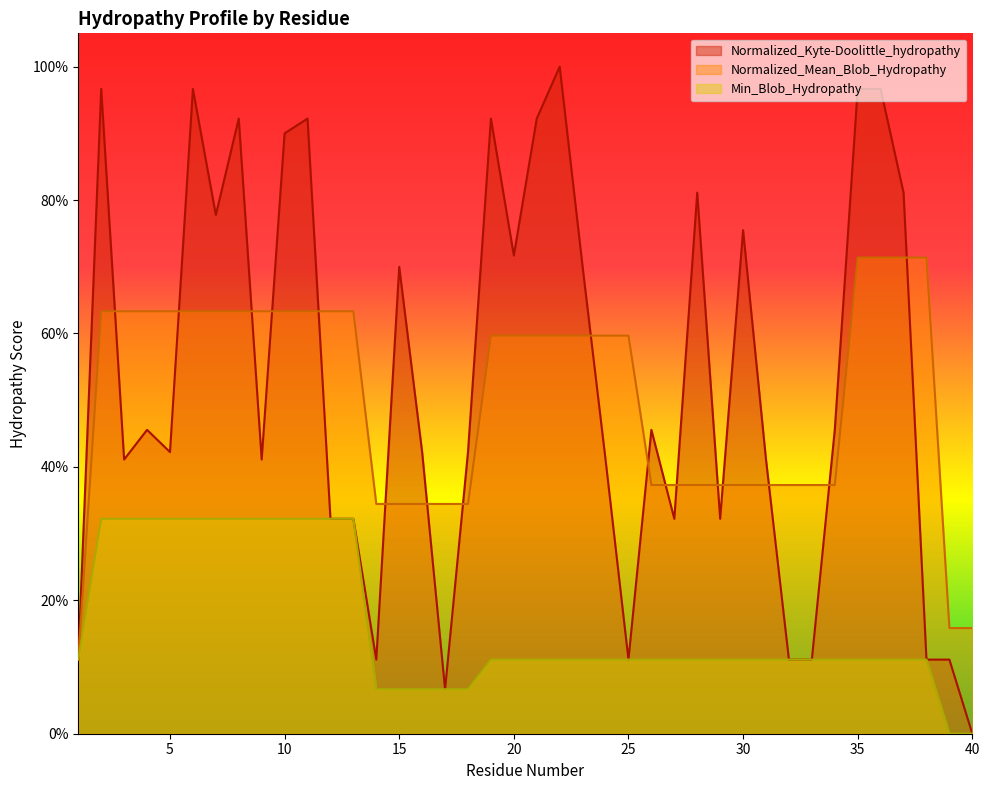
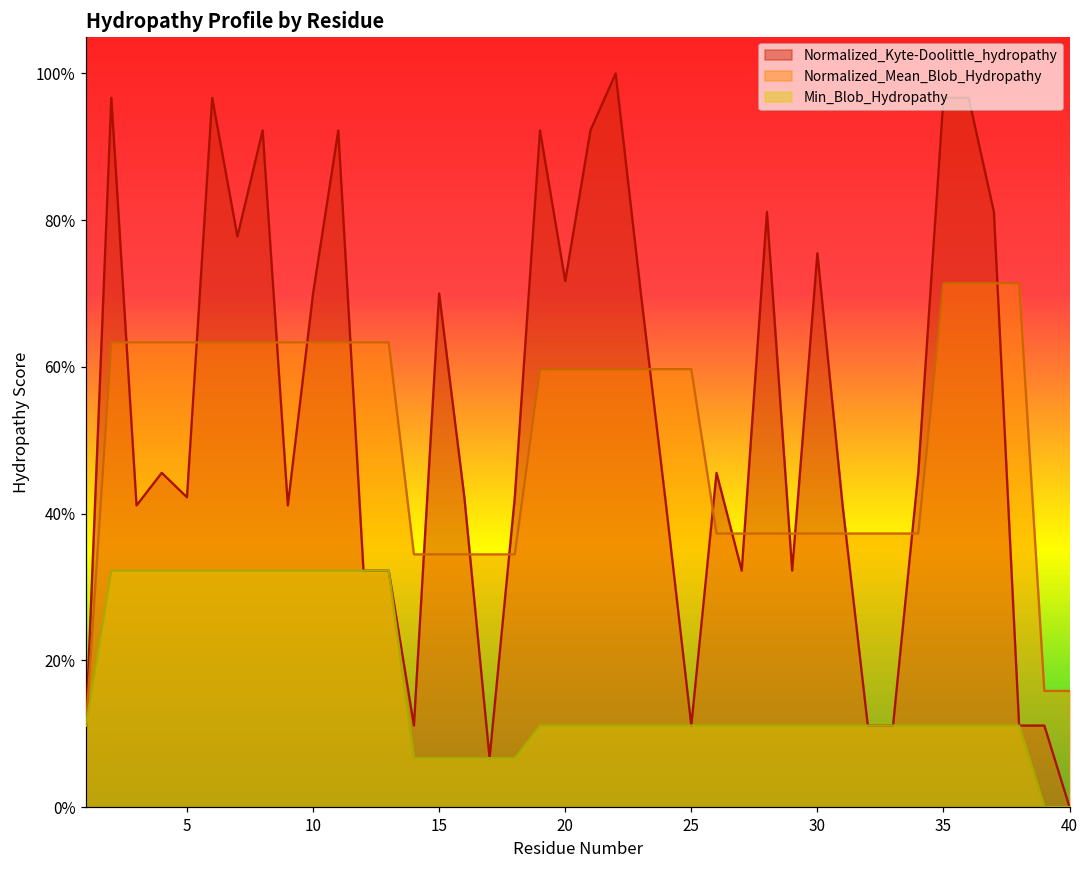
Normalized_Kyte-Doolittle_hydropathy, 10: 90% -> 70%
